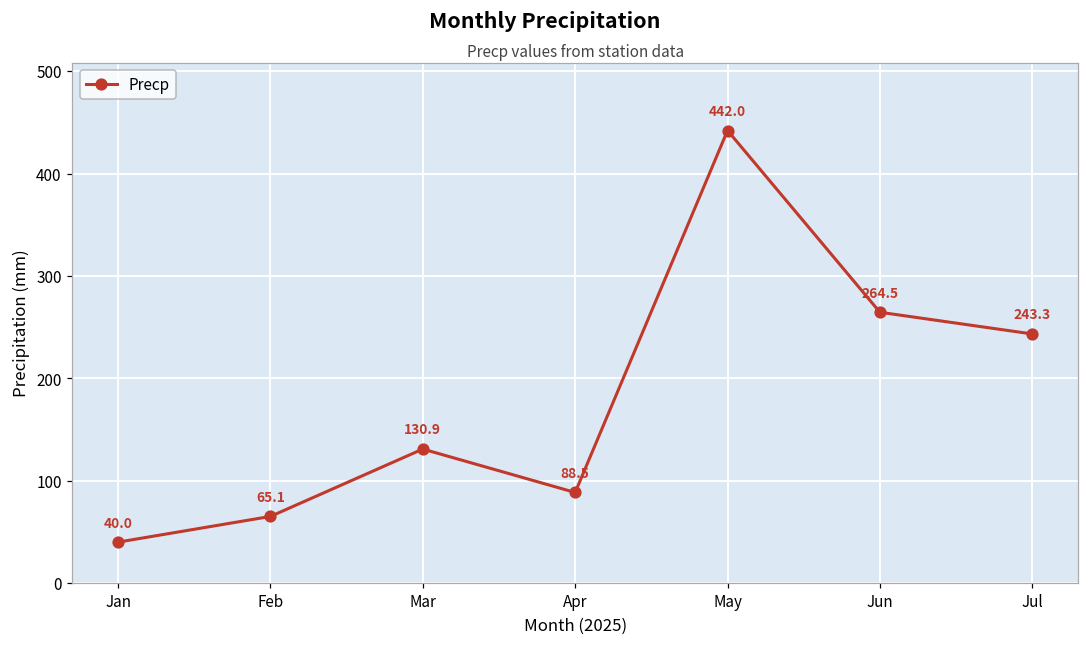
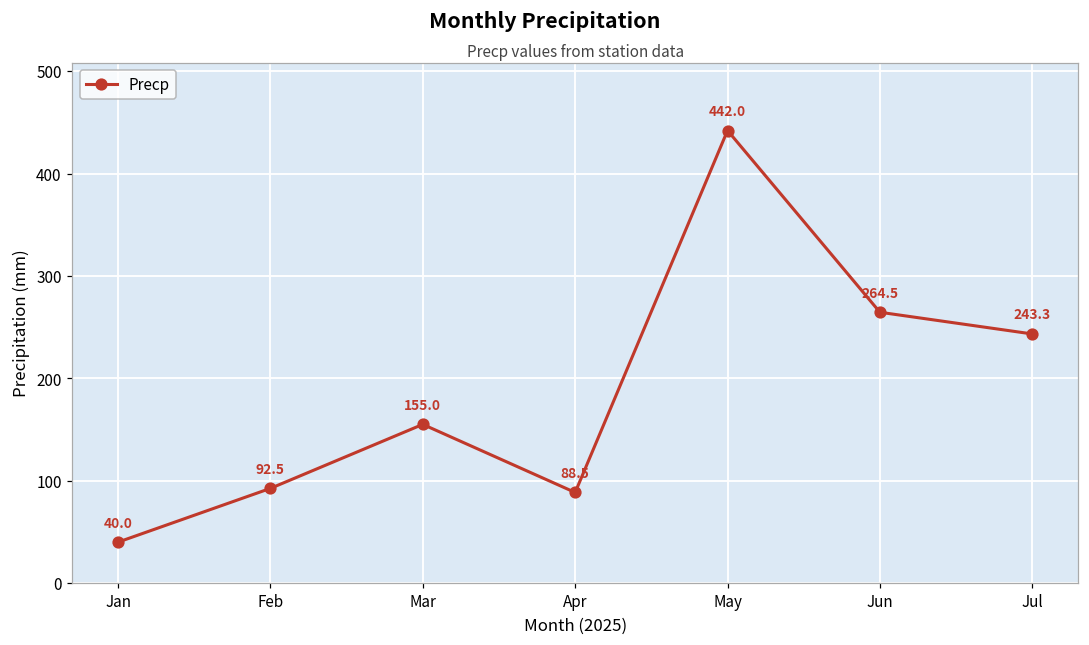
Feb: 65.1 -> 92.5
Mar: 130.9 -> 155.0
